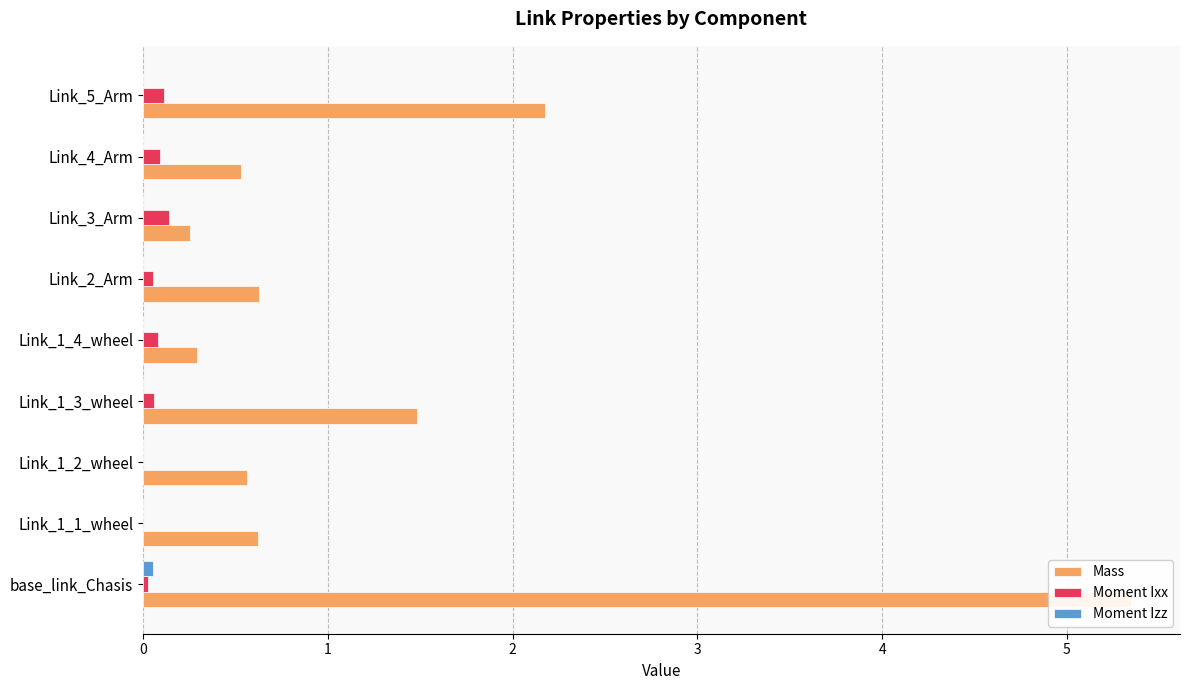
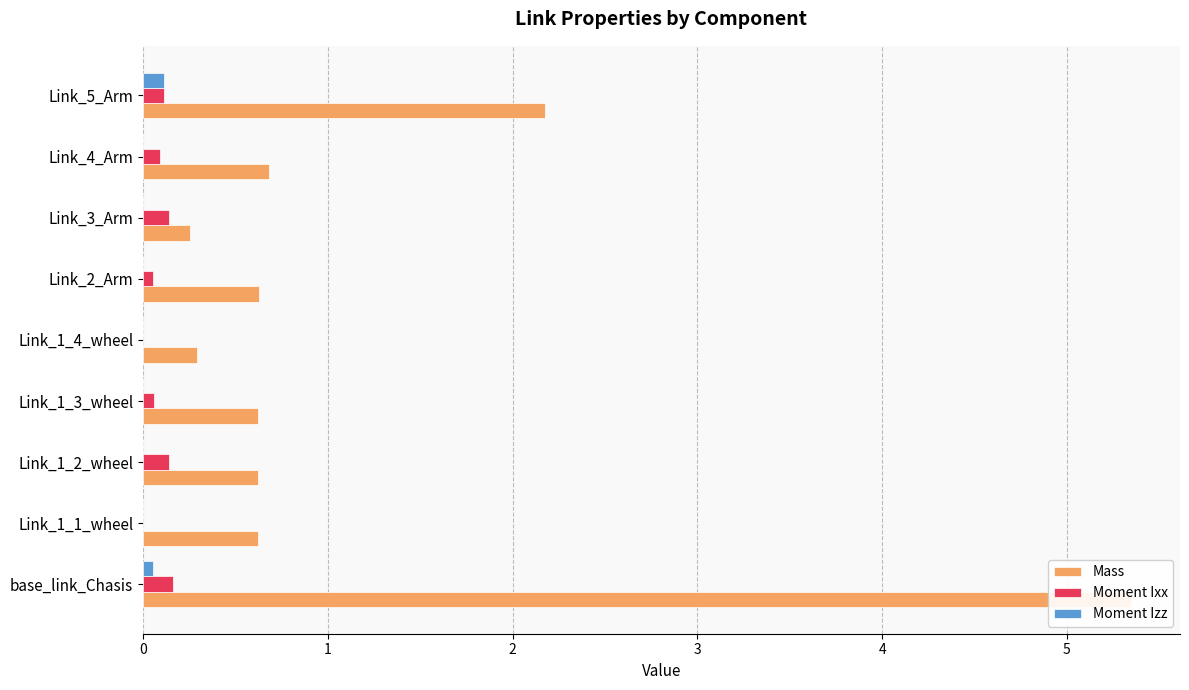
Moment Izz, Link_5_Arm: 0.00 -> 0.11
Mass, Link_4_Arm: 0.53 -> 0.68
Moment Ixx, Link_1_4_wheel: 0.08 -> 0.00
Mass, Link_1_3_wheel: 1.48 -> 0.62
Moment Ixx, Link_1_2_wheel: 0.00 -> 0.14
Mass, Link_1_2_wheel: 0.56 -> 0.62
Moment Ixx, base_link_Chasis: 0.03 -> 0.16
